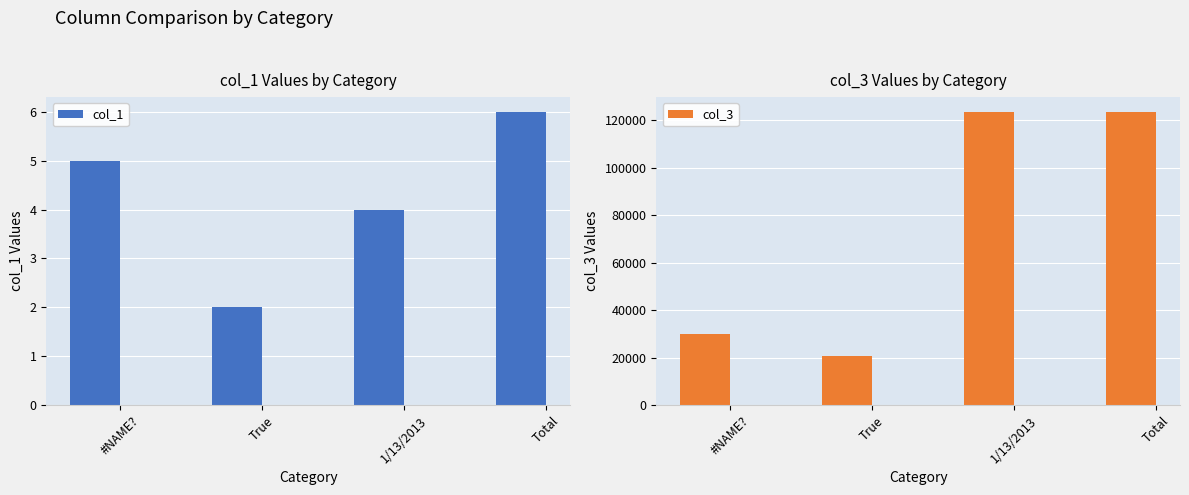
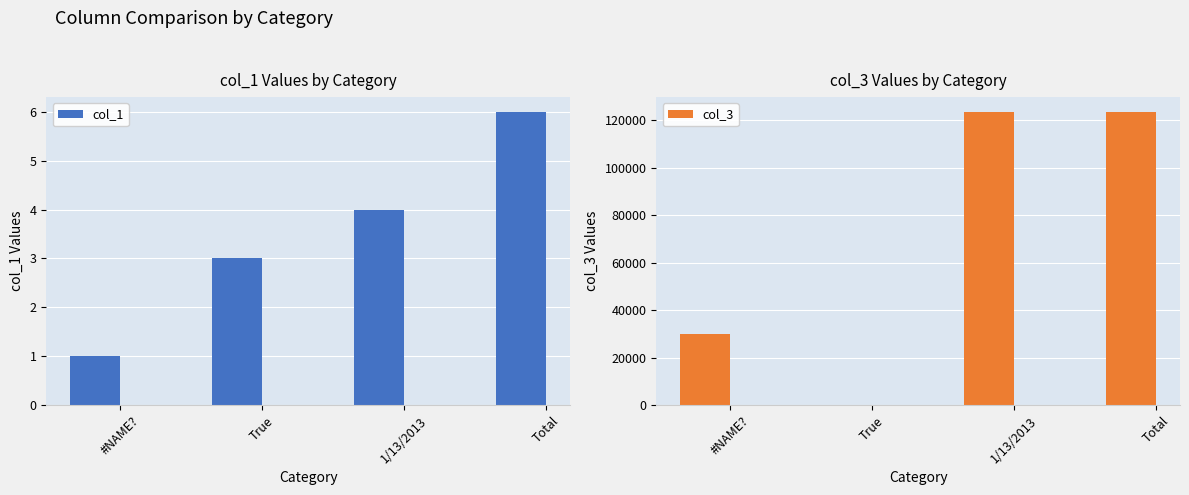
col_1 Values by Category, #NAME?: 5 -> 1
col_1 Values by Category, True: 2 -> 3
col_3 Values by Category, True: 21000 -> 0
